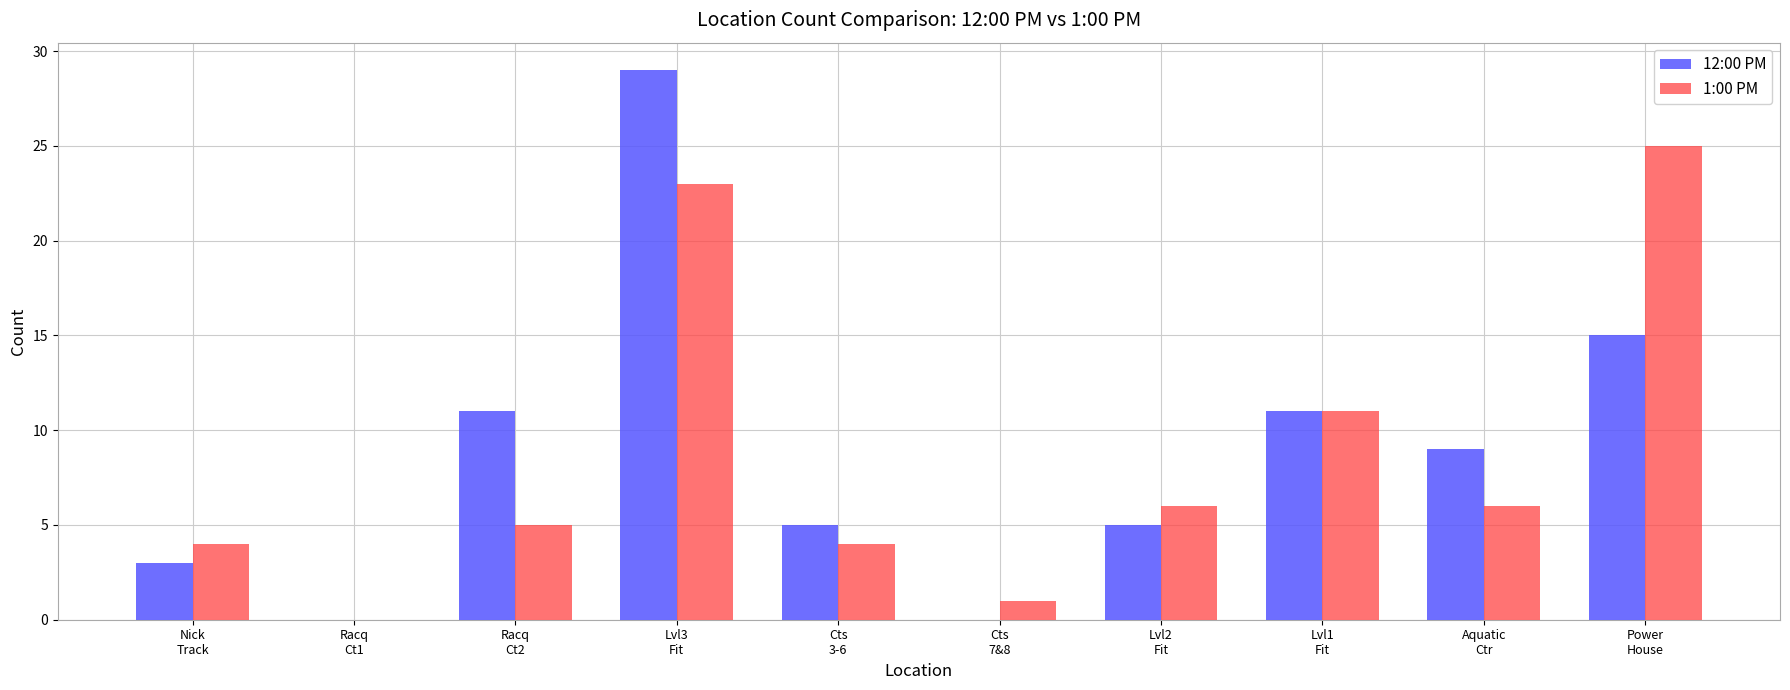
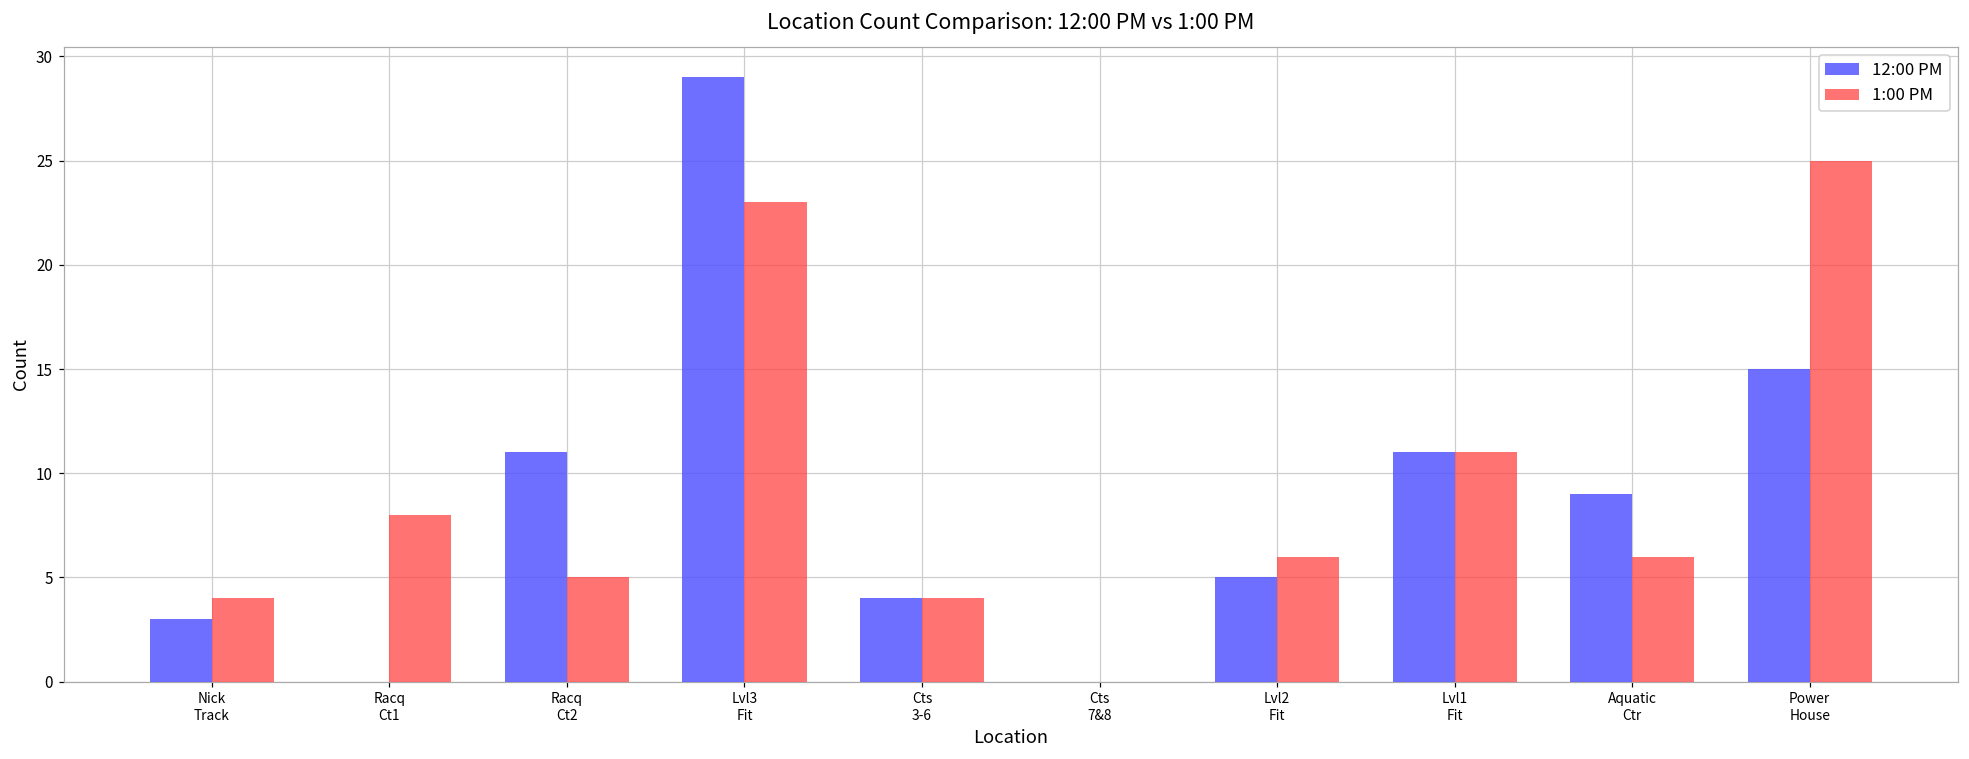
1:00 PM, Racq Ct1: 0 -> 8
12:00 PM, Cts 3-6: 5 -> 4
1:00 PM, Cts 7&8: 1 -> 0
